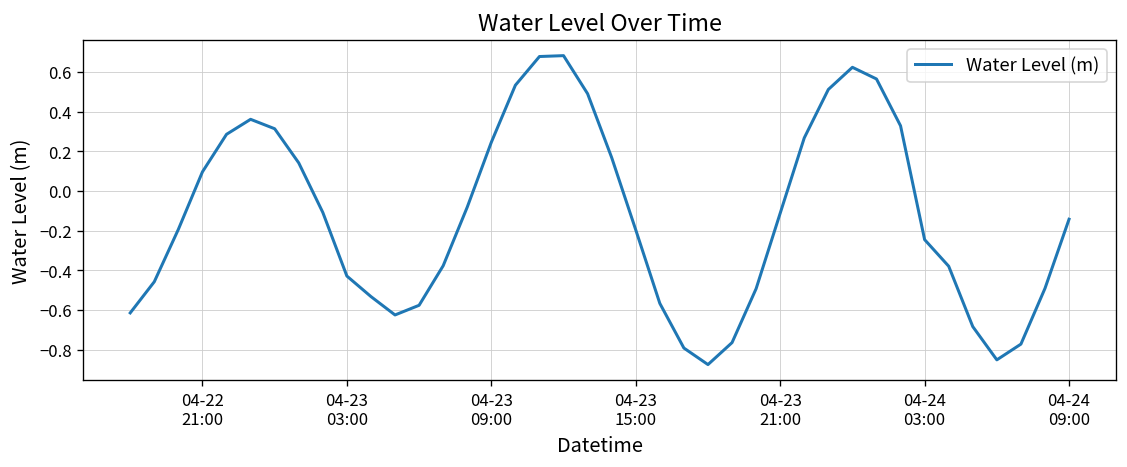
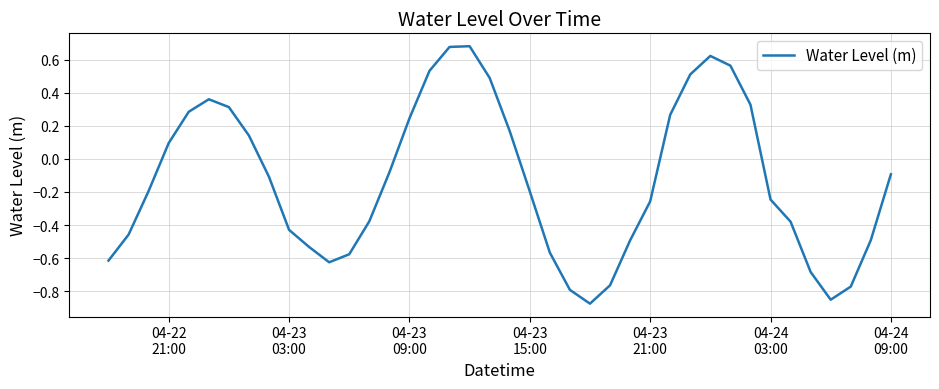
04-23 21:00: -0.11 -> -0.26
04-24 09:00: -0.14 -> -0.09
